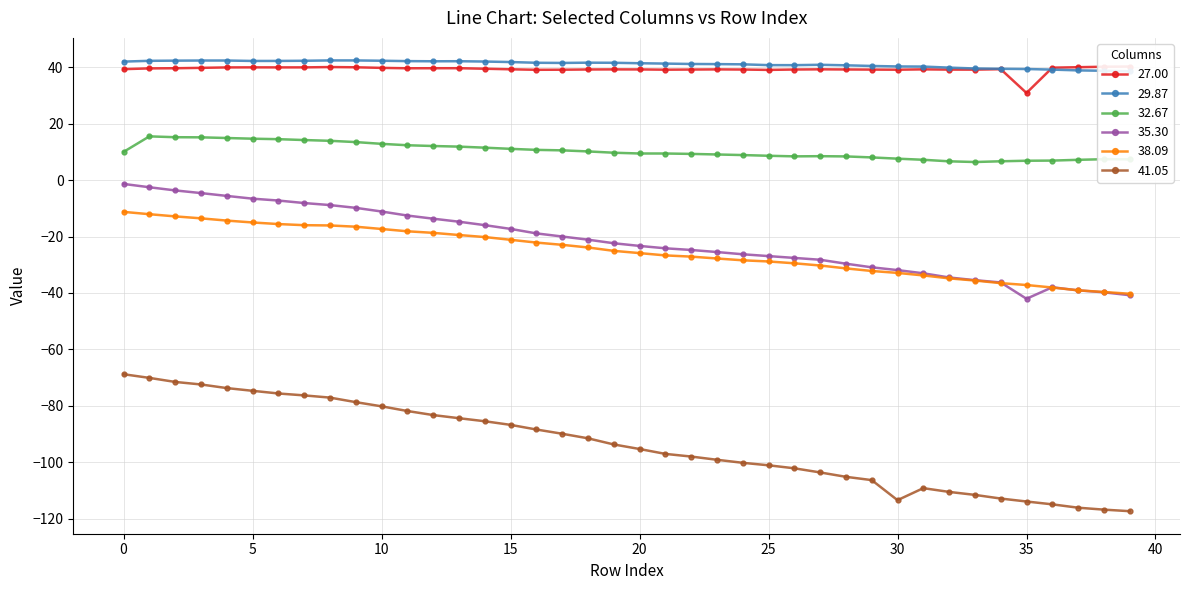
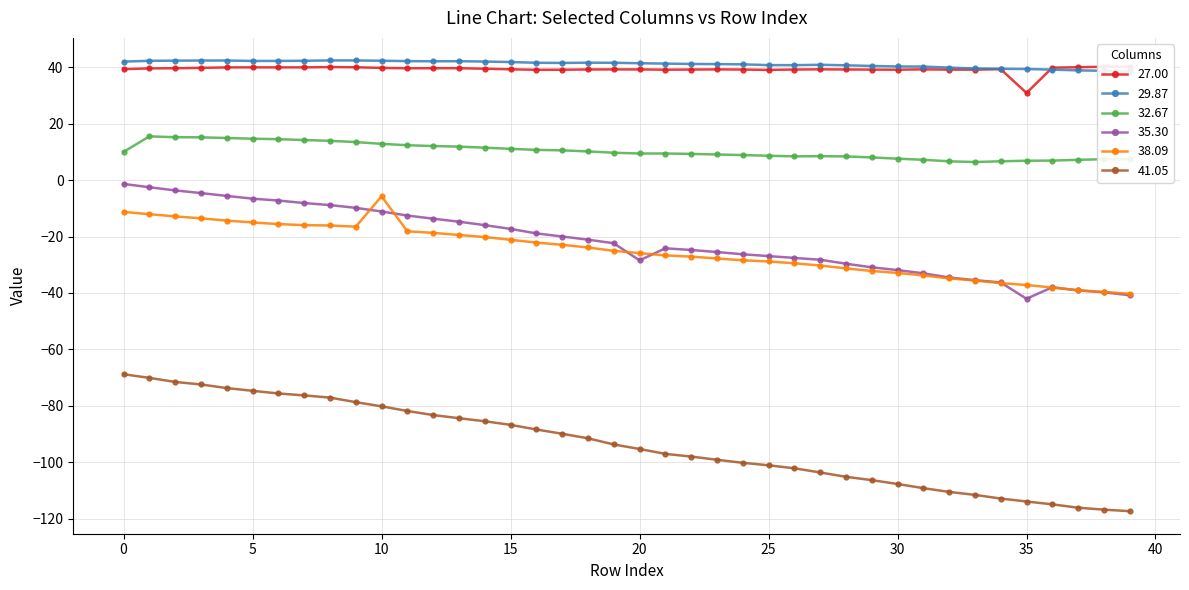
38.09, 10: -17 -> -6
35.30, 20: -23 -> -28
41.05, 30: -113 -> -108
